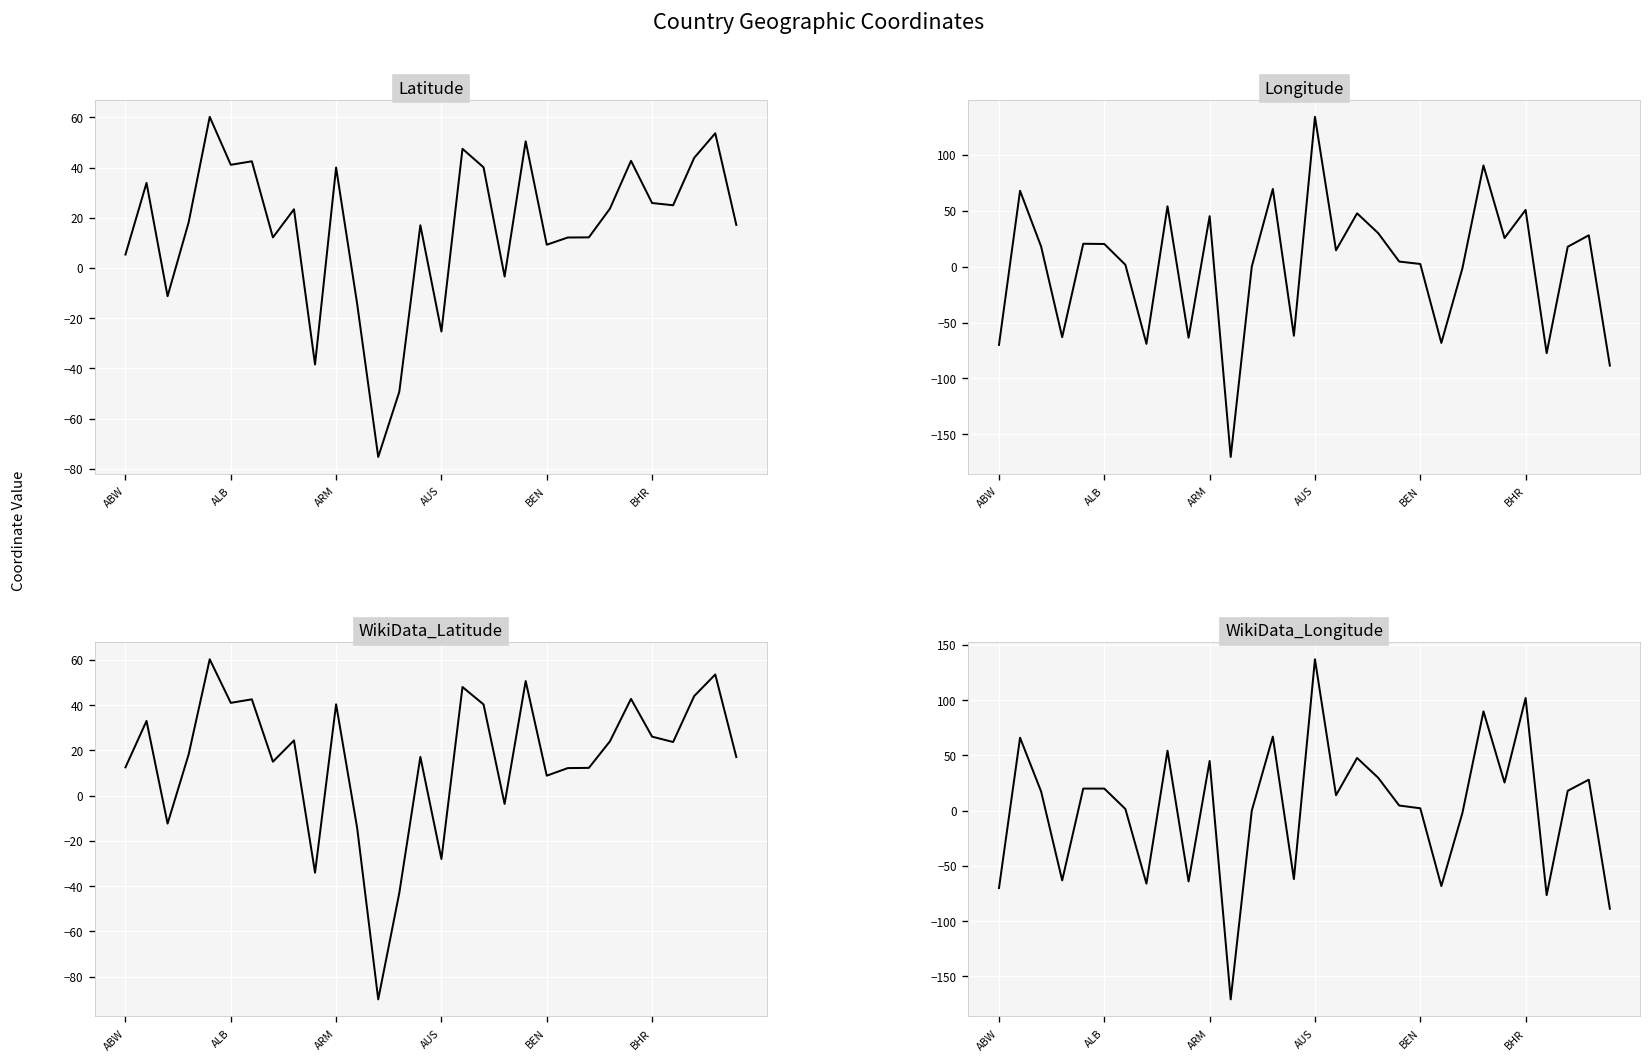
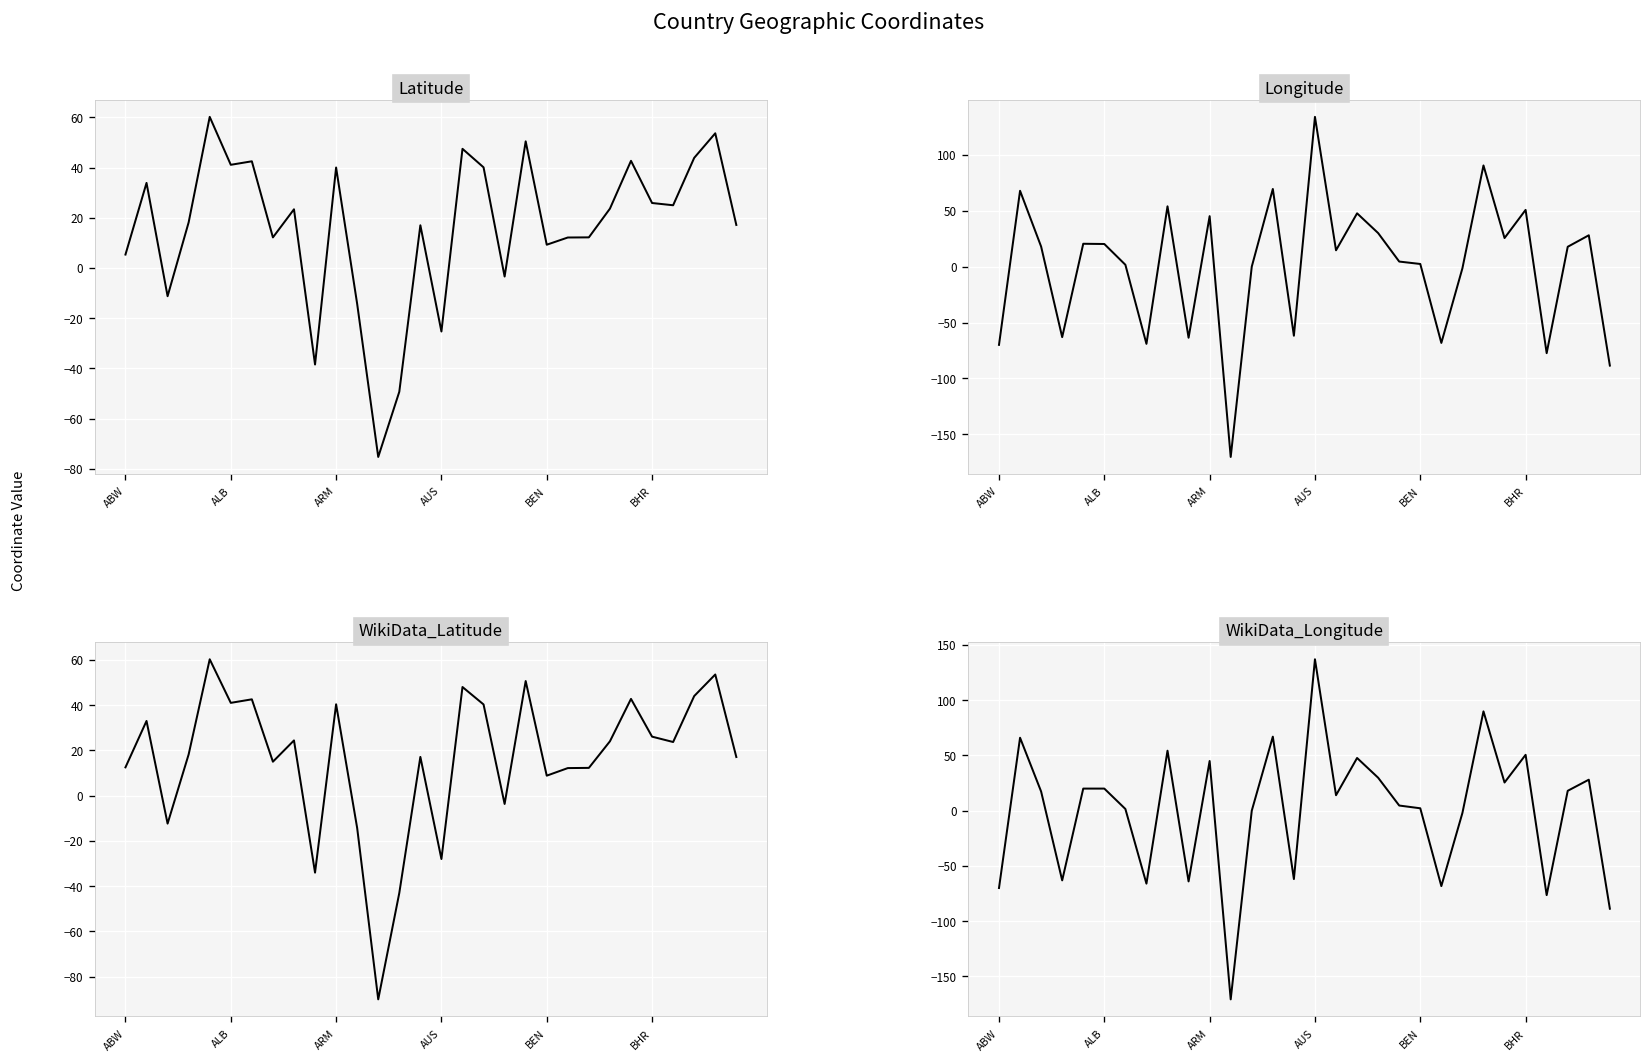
WikiData_Longitude, BHR: 100 -> 50
